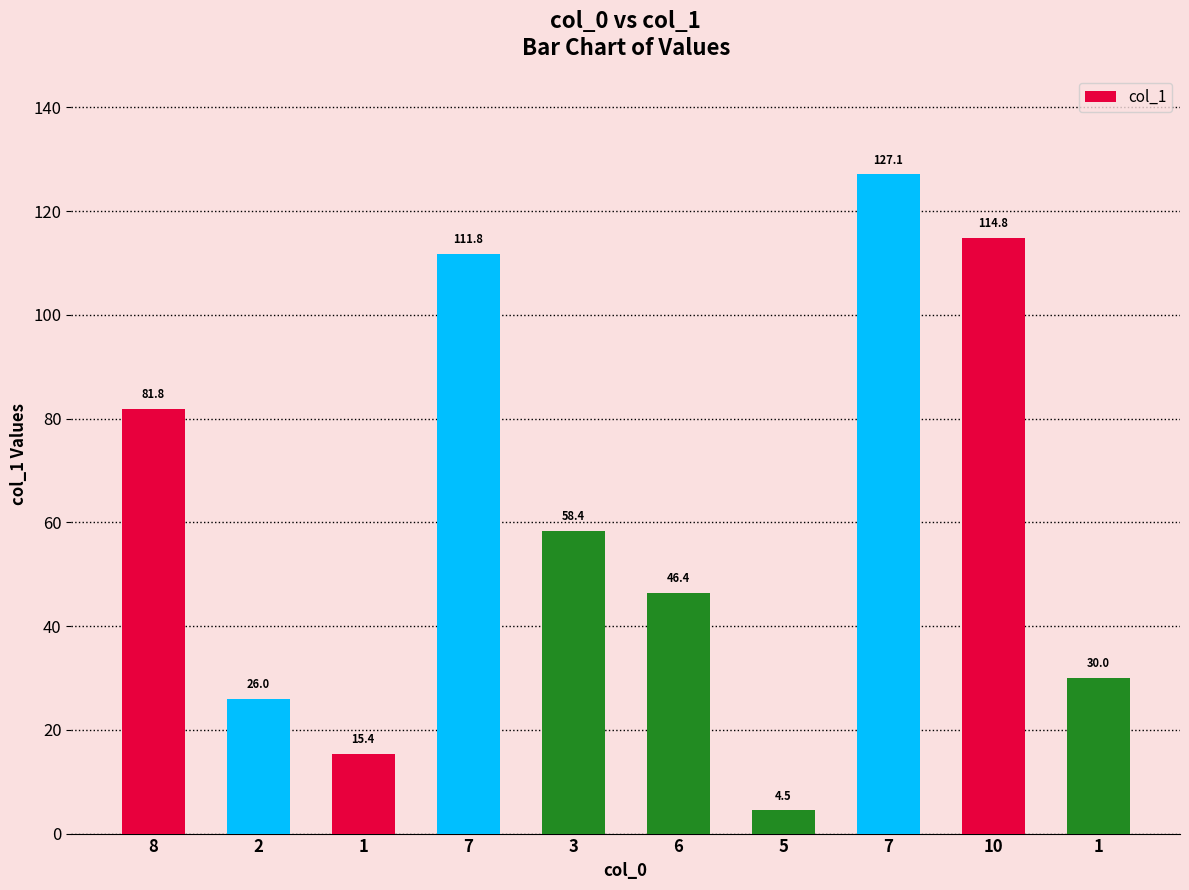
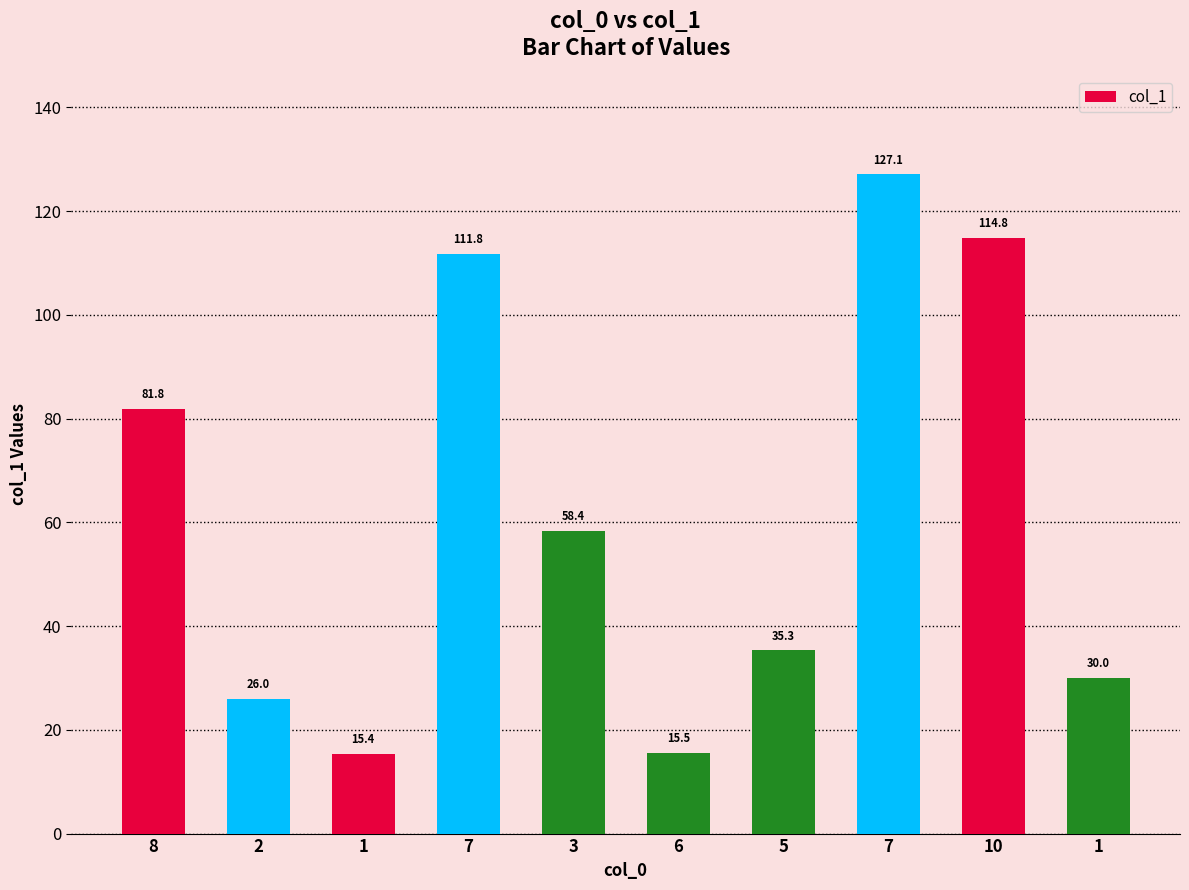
6: 46.4 -> 15.5
5: 4.5 -> 35.3
